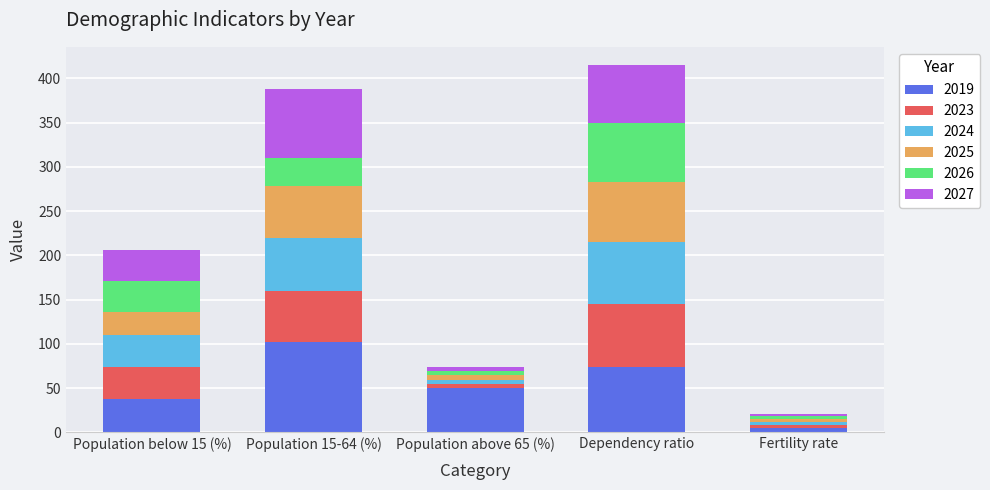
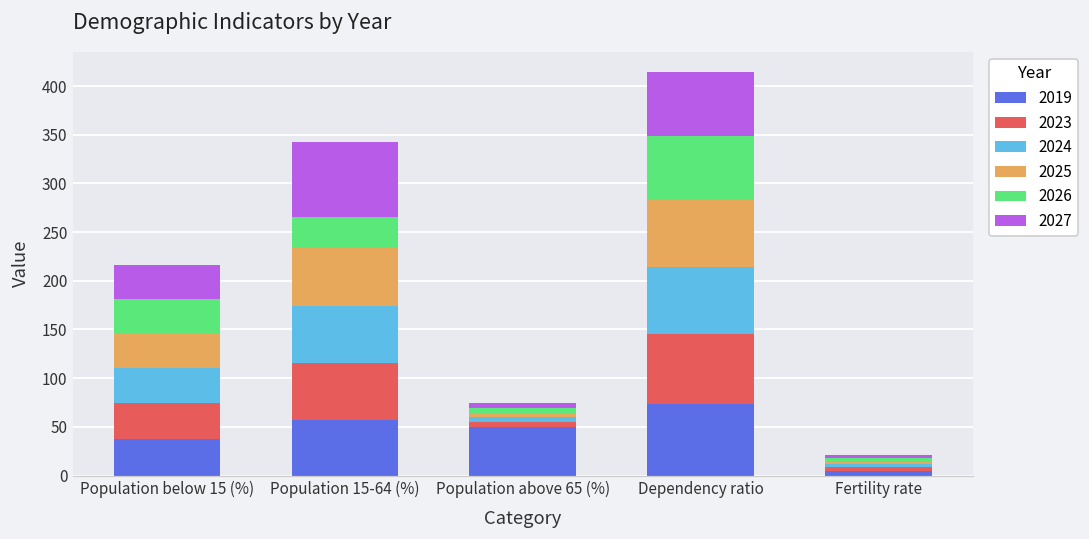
2025, Population below 15 (%): 30 -> 40
2019, Population 15-64 (%): 100 -> 60
